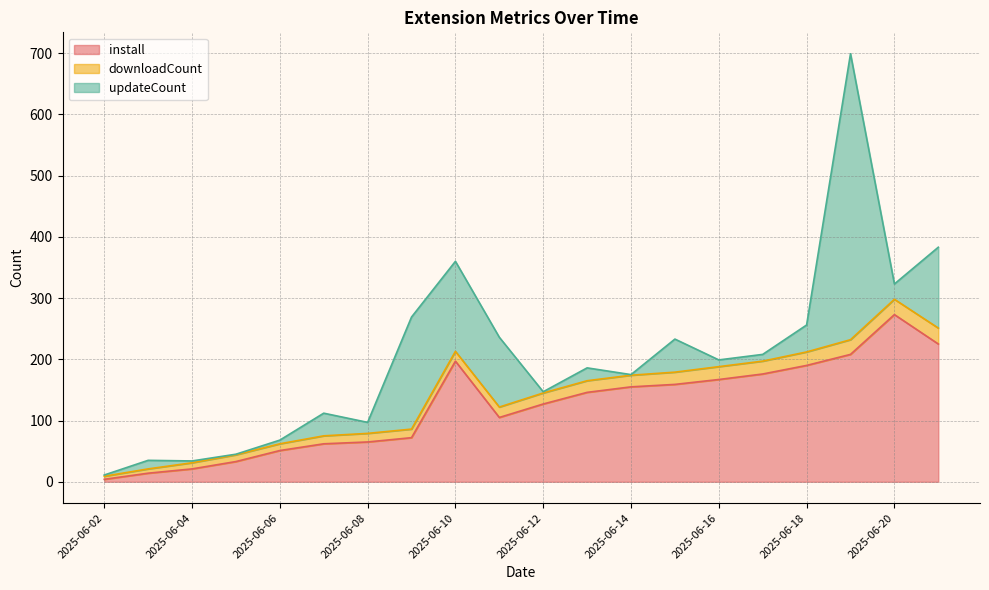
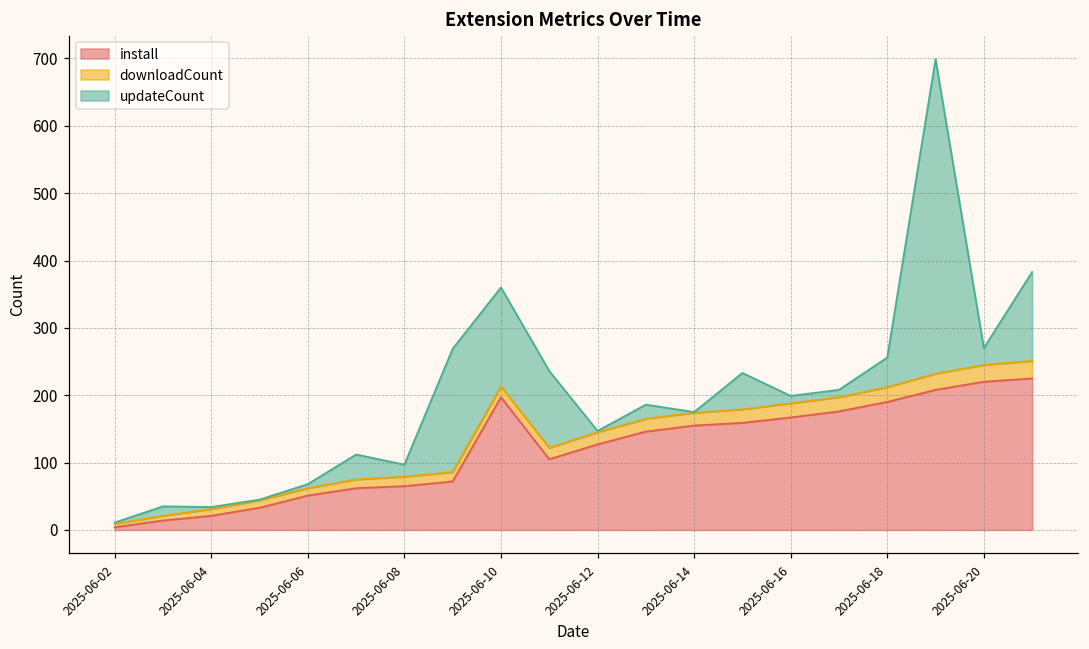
install, 2025-06-20: 270 -> 220
